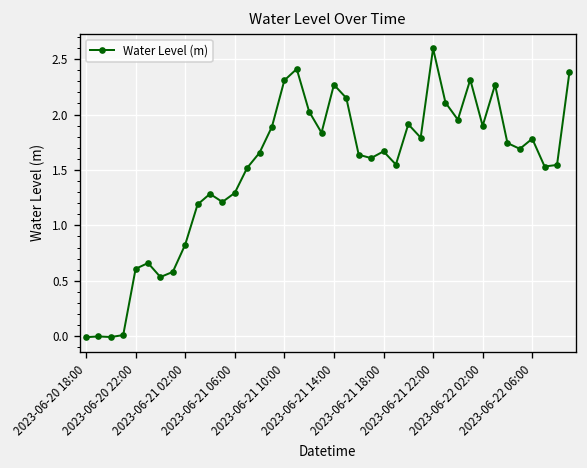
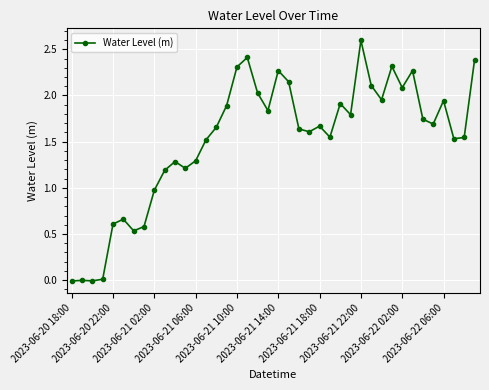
2023-06-21 02:00: 0.8 -> 1.0
2023-06-22 02:00: 1.9 -> 2.1
2023-06-22 06:00: 1.8 -> 1.9
